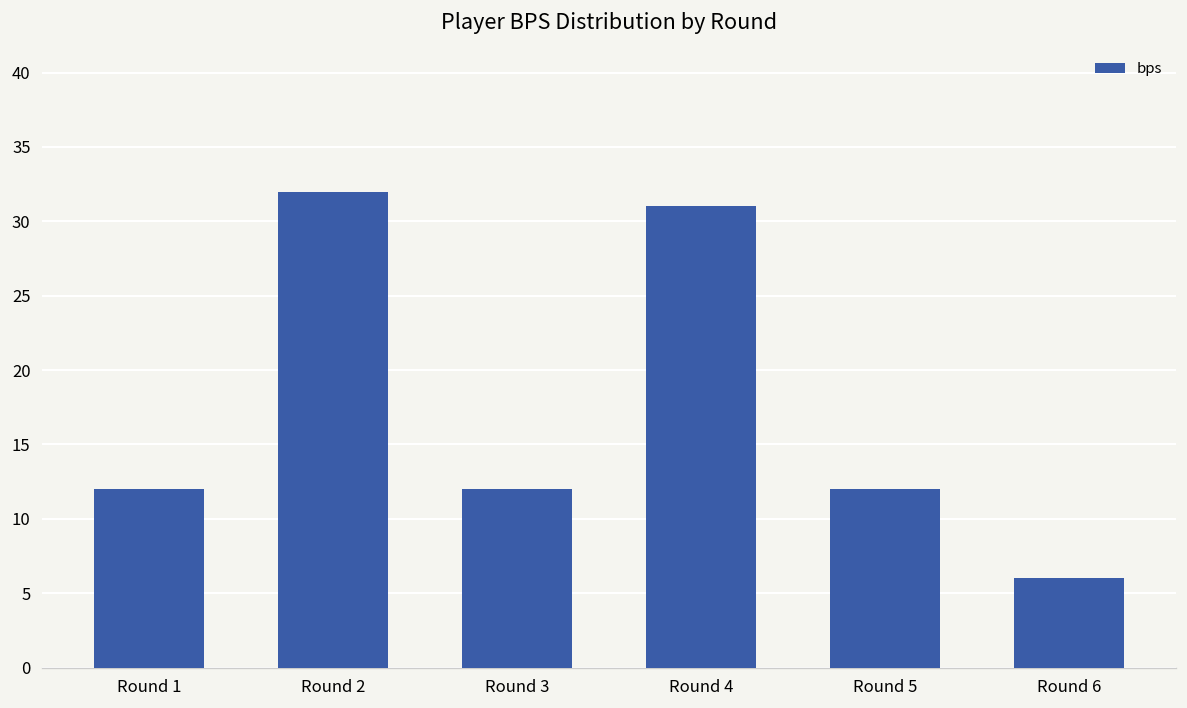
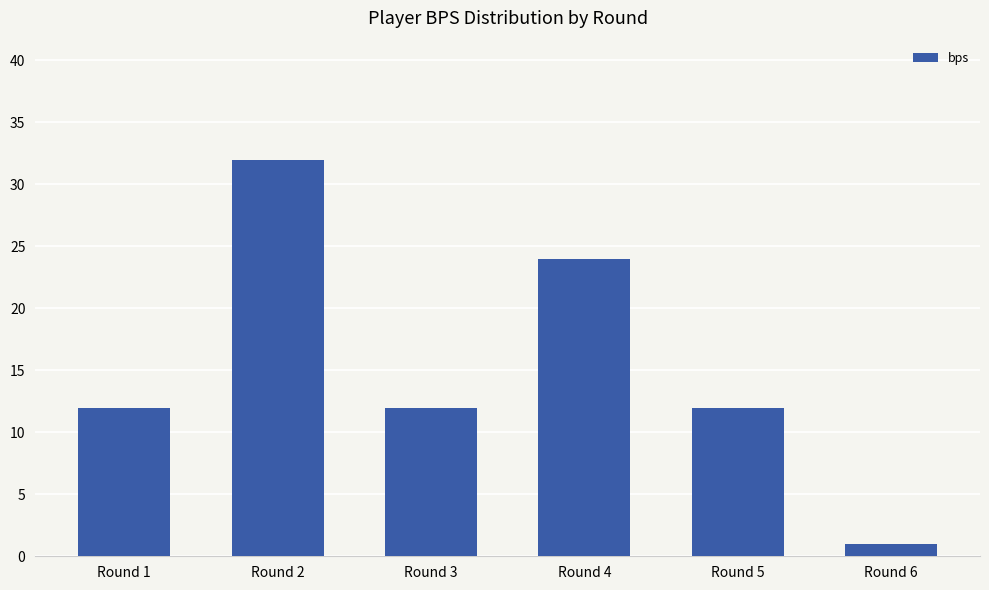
Round 4: 31 -> 24
Round 6: 6 -> 1
